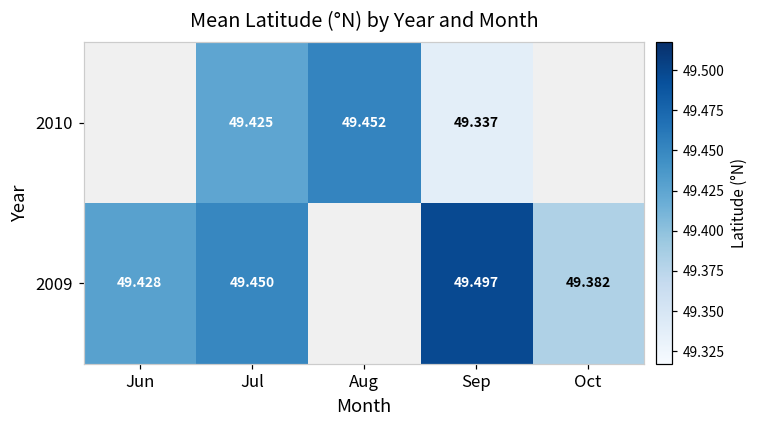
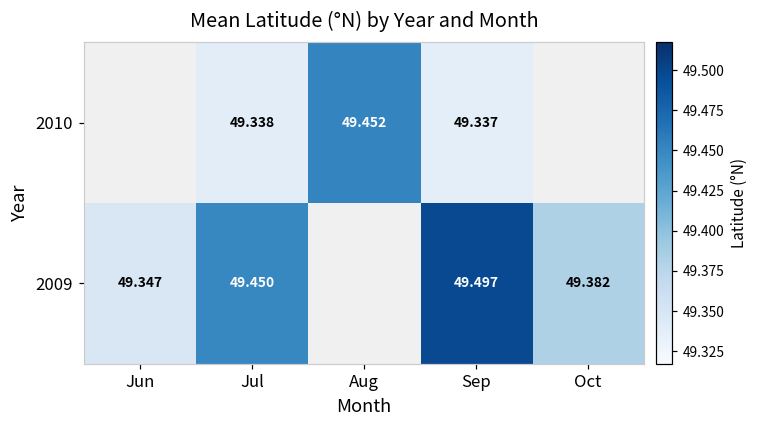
2010, Jul: 49.425 -> 49.338
2009, Jun: 49.428 -> 49.347
